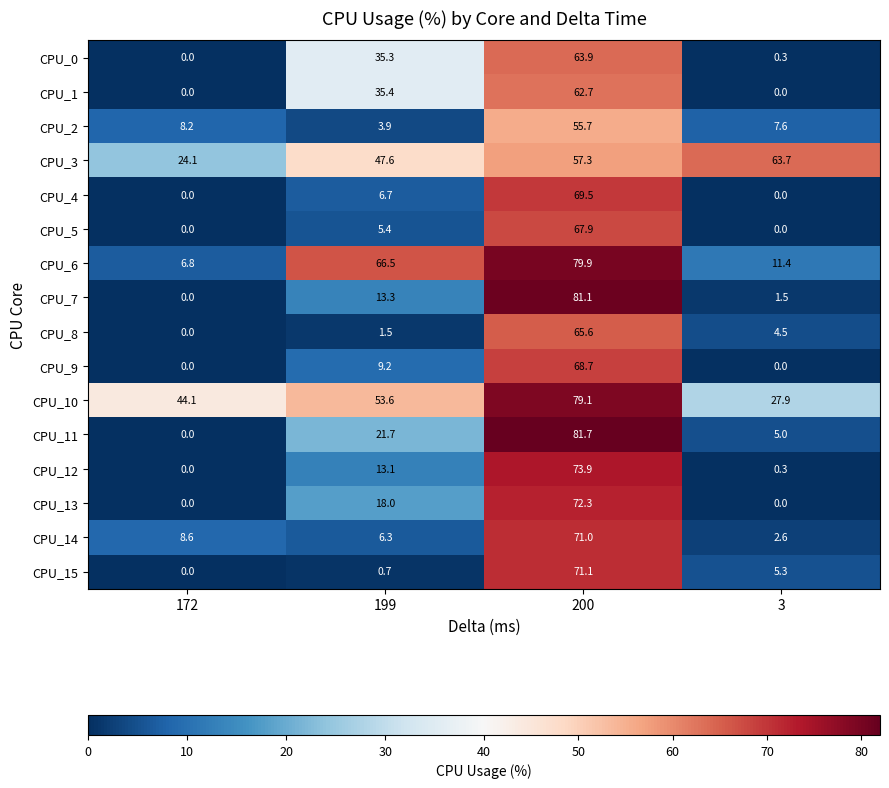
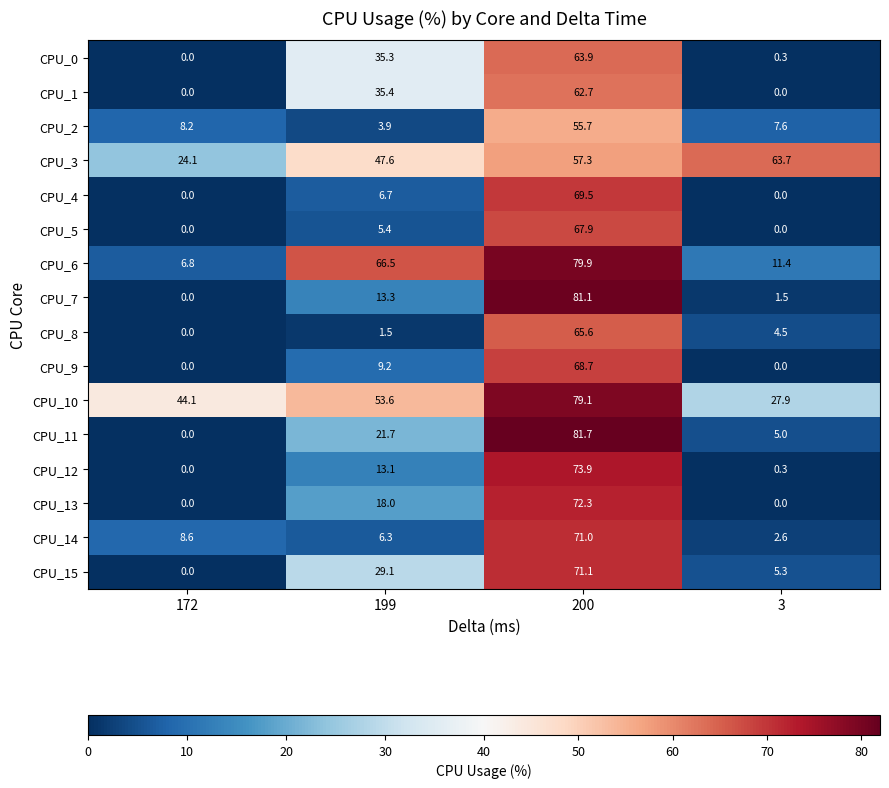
CPU_15, 199: 0.7 -> 29.1
